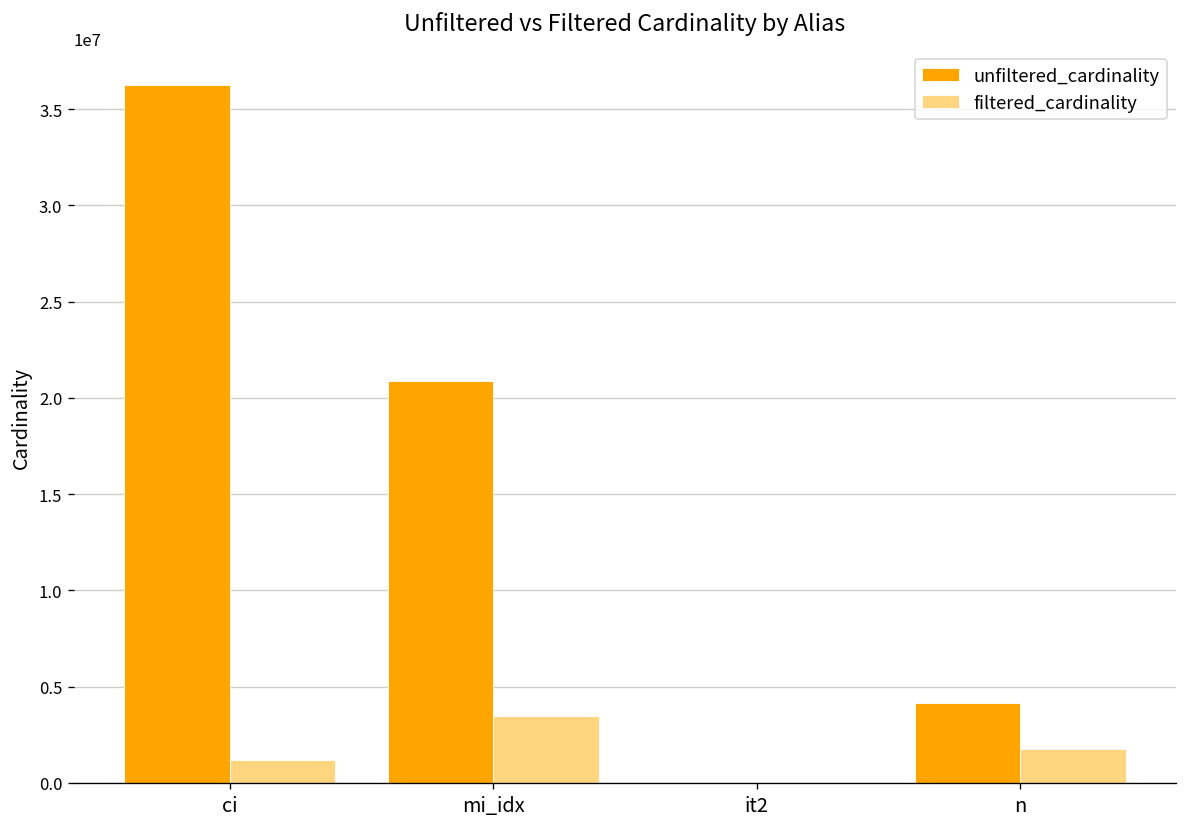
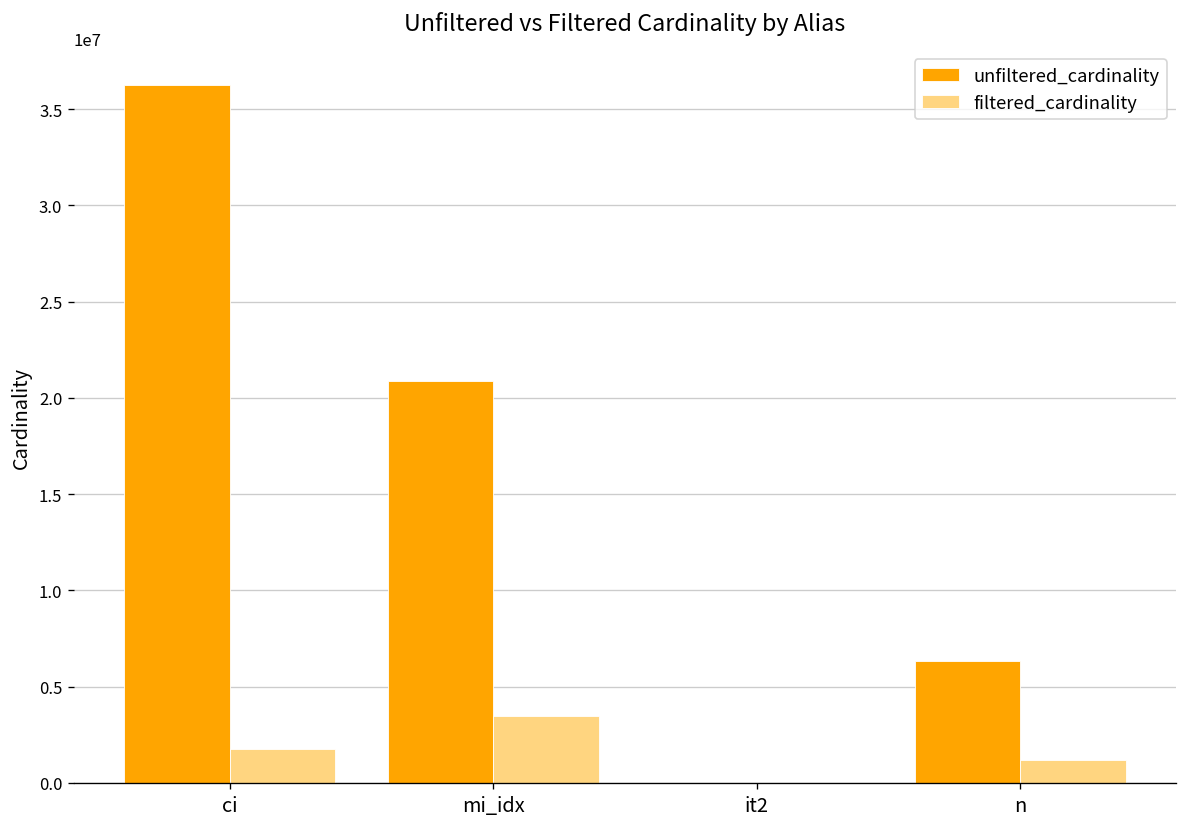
filtered_cardinality, ci: 1200000 -> 1700000
unfiltered_cardinality, n: 4200000 -> 6300000
filtered_cardinality, n: 1800000 -> 1200000
